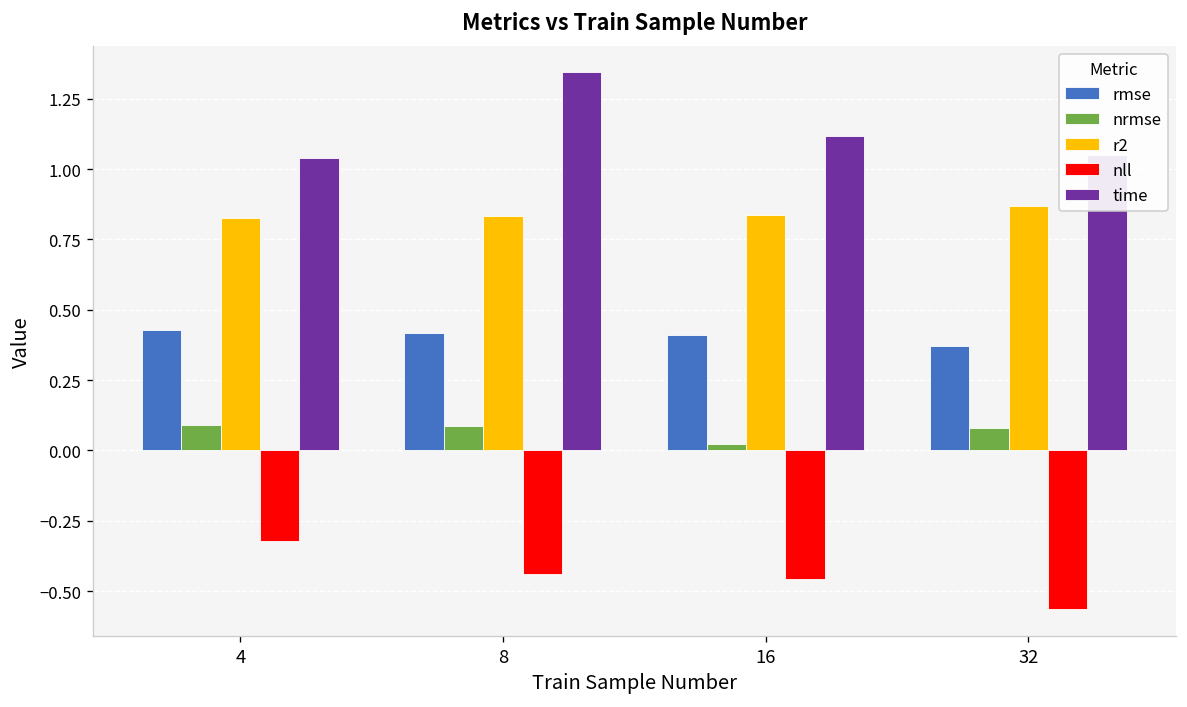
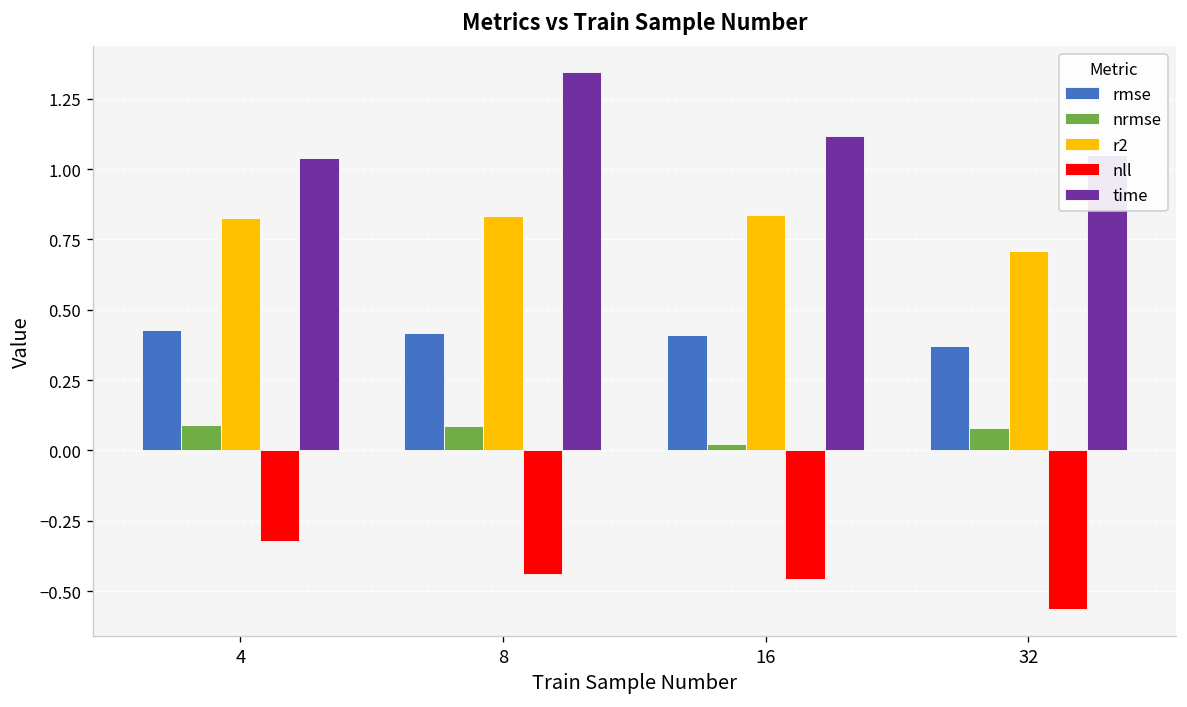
r2, 32: 0.87 -> 0.71
